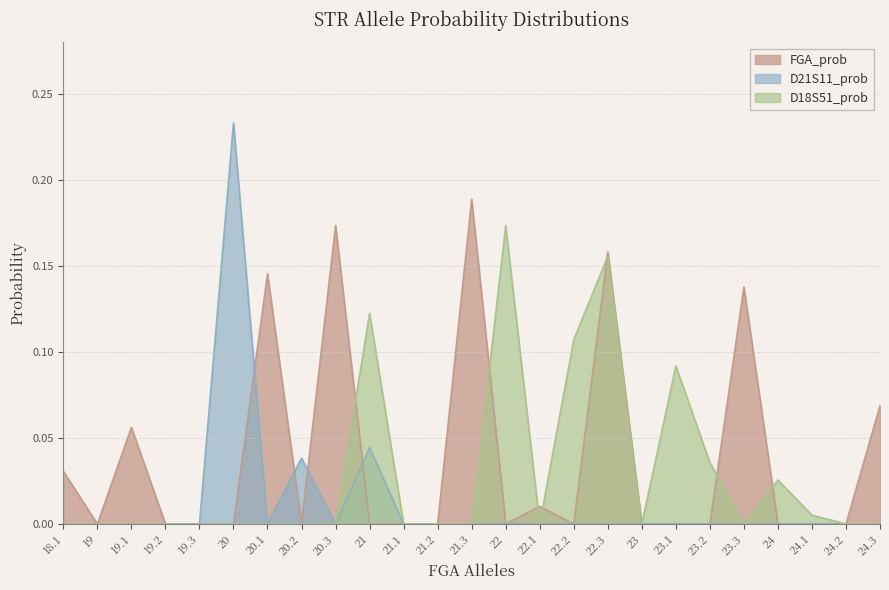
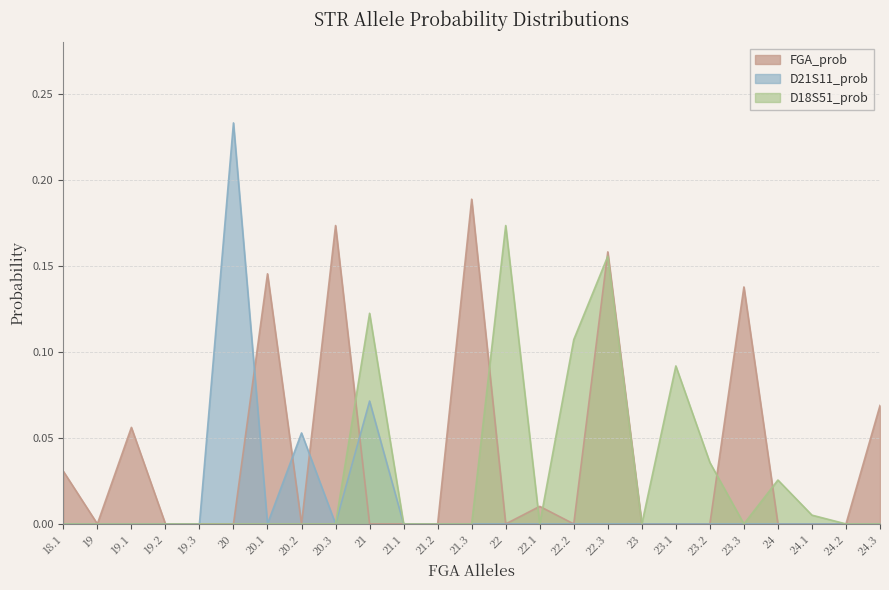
D21S11_prob, 20.2: 0.038 -> 0.053
D21S11_prob, 21: 0.044 -> 0.071
